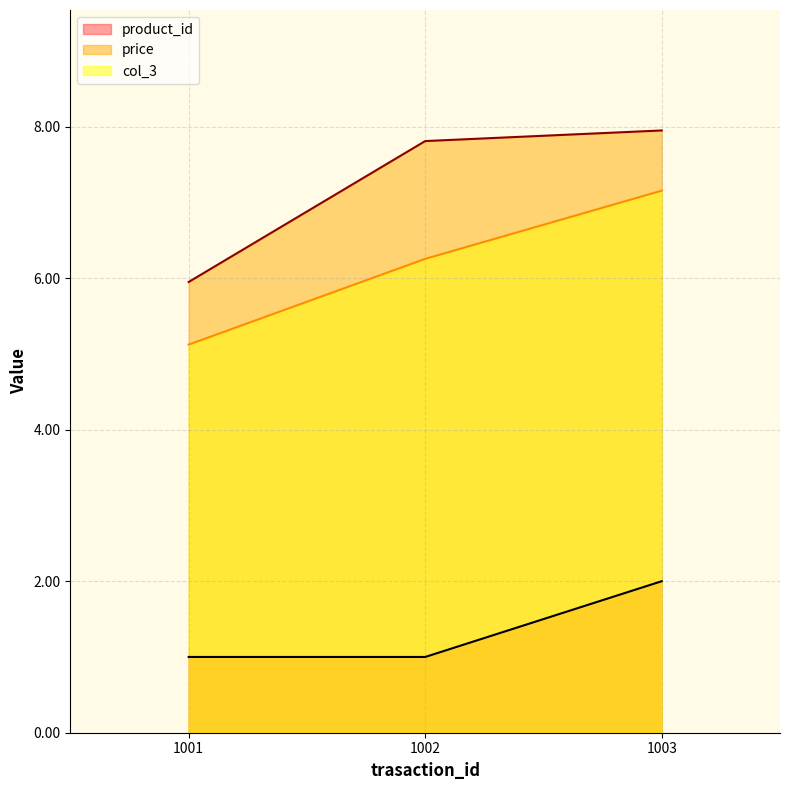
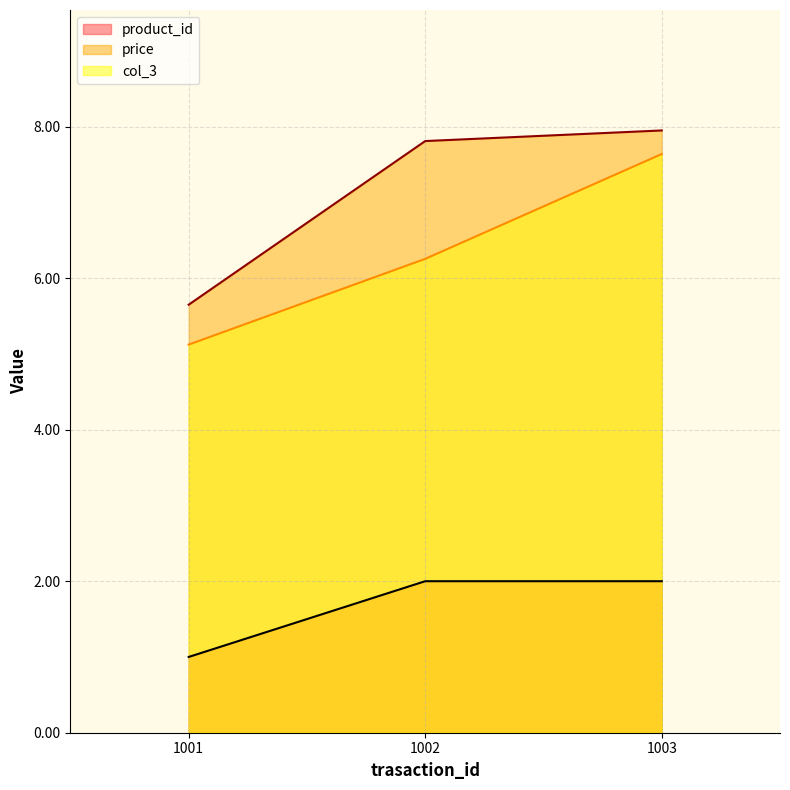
price, 1001: 6.0 -> 5.7
product_id, 1002: 1 -> 2
col_3, 1003: 7.2 -> 7.6
